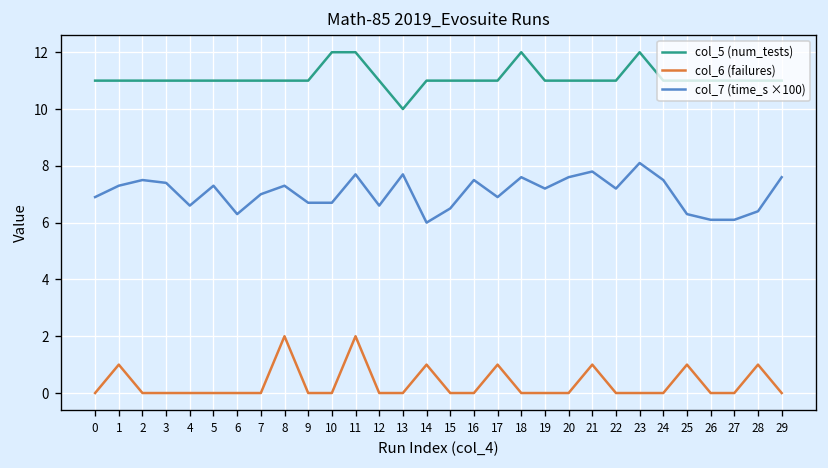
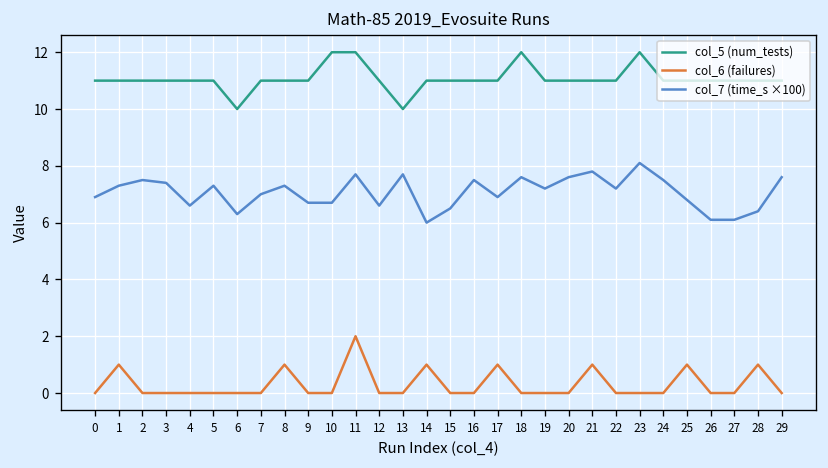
col_5 (num_tests), 6: 11 -> 10
col_6 (failures), 8: 2 -> 1
col_7 (time_s ×100), 25: 6.3 -> 6.8
